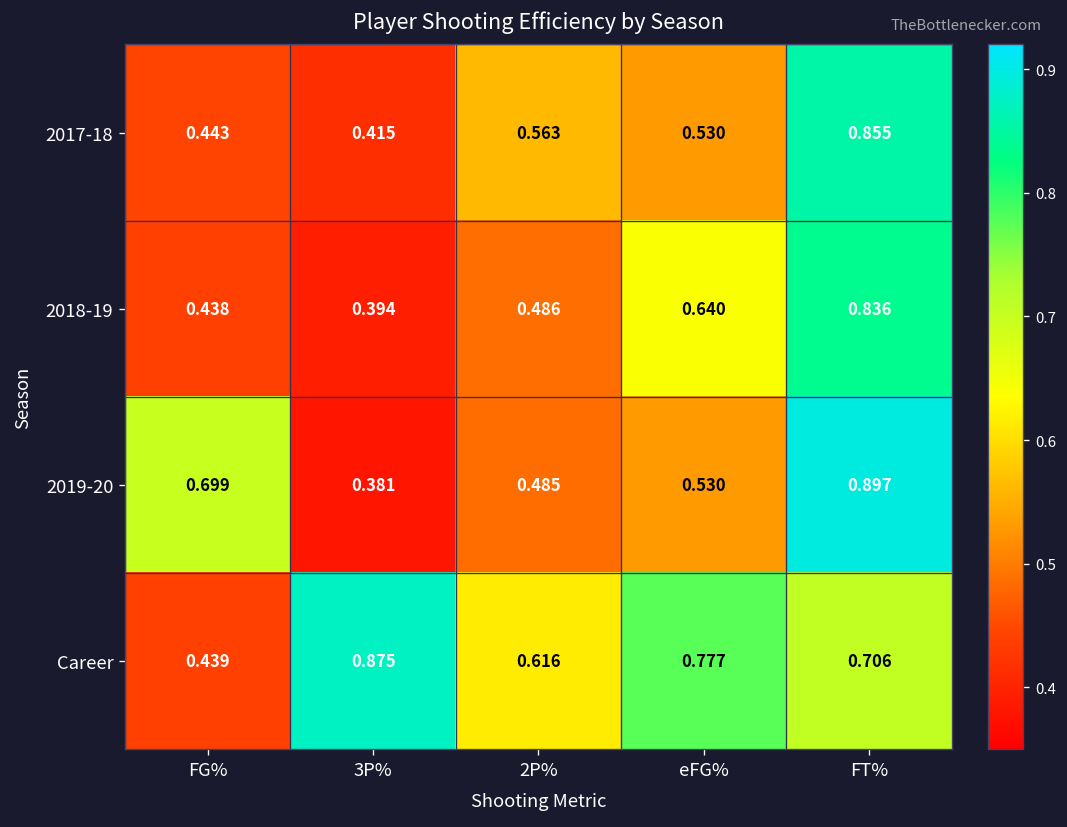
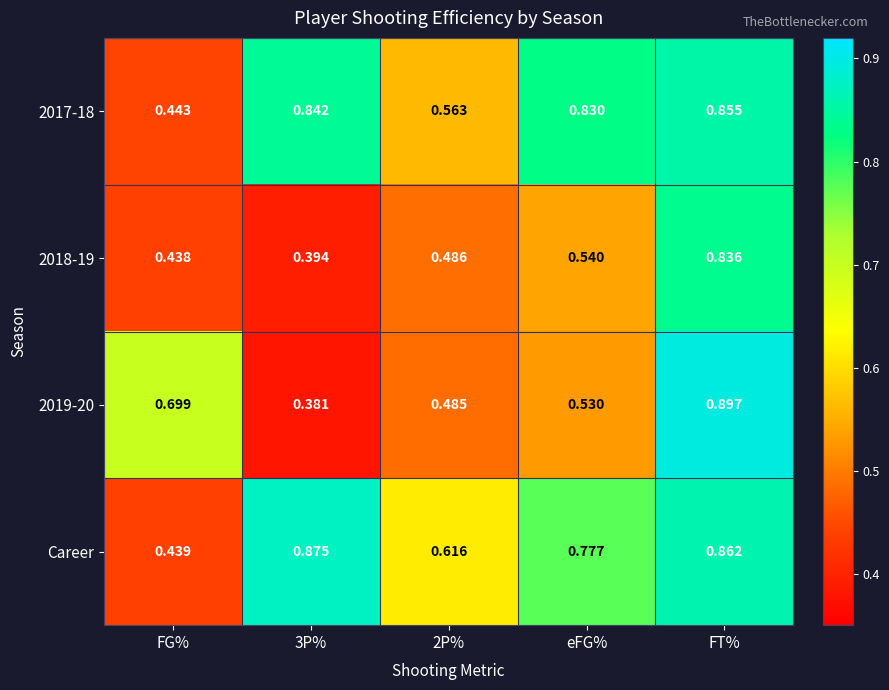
2017-18, 3P%: 0.415 -> 0.842
2017-18, eFG%: 0.530 -> 0.830
2018-19, eFG%: 0.640 -> 0.540
Career, FT%: 0.706 -> 0.862
